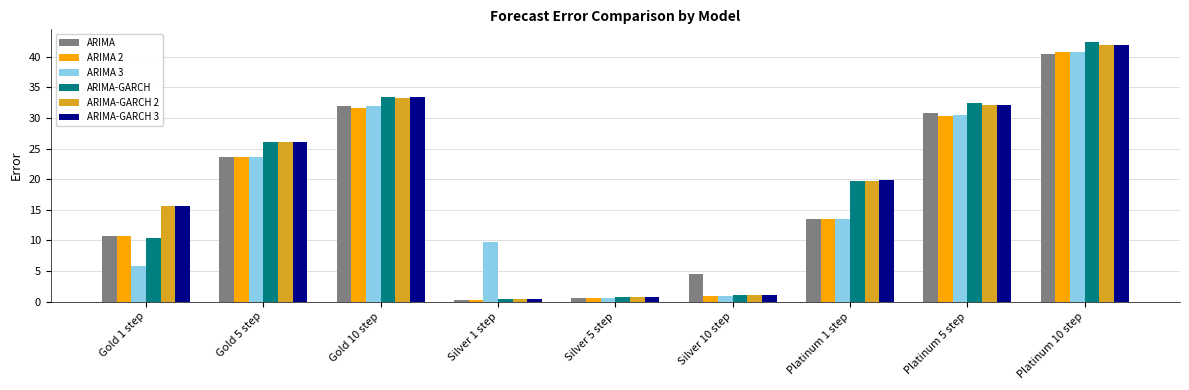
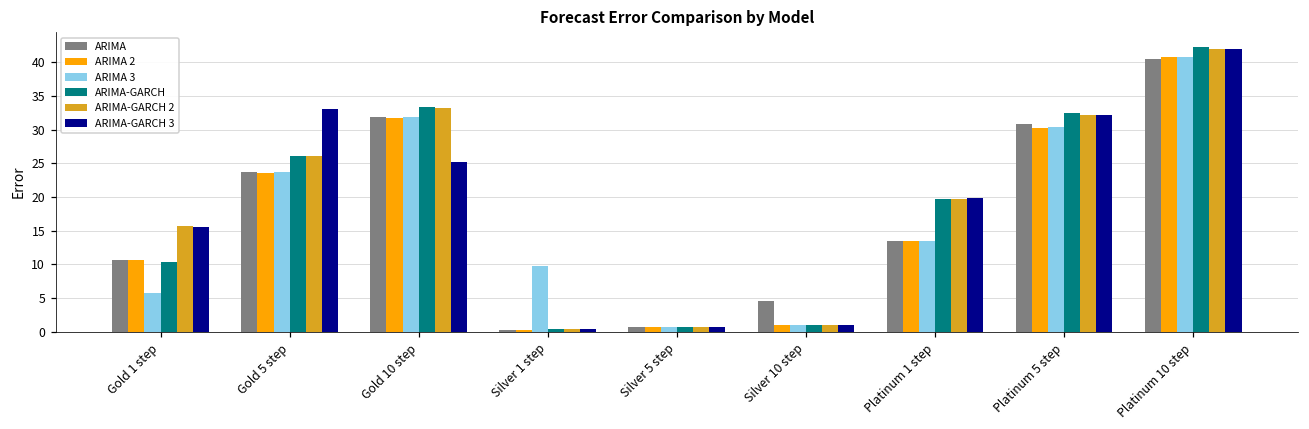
ARIMA-GARCH 3, Gold 5 step: 26 -> 33
ARIMA-GARCH 3, Gold 10 step: 33 -> 25
